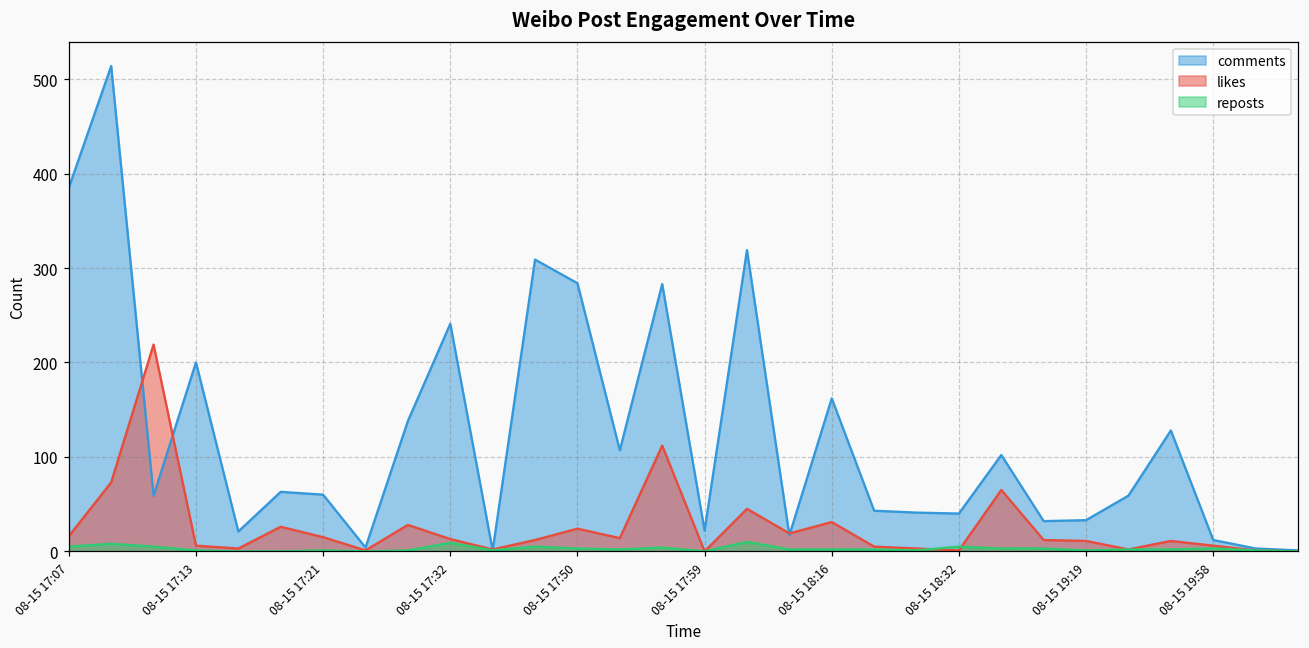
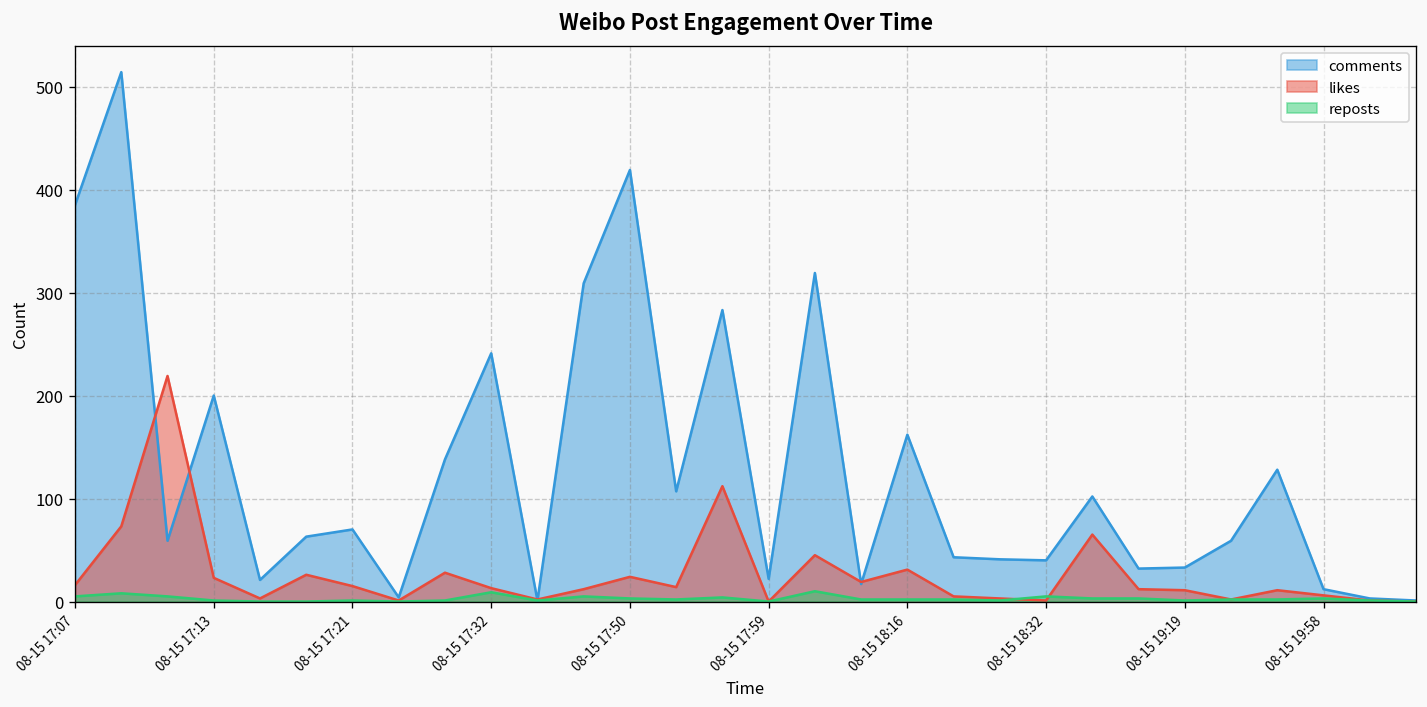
likes, 08-15 17:13: 10 -> 20
comments, 08-15 17:21: 60 -> 70
comments, 08-15 17:50: 280 -> 420
